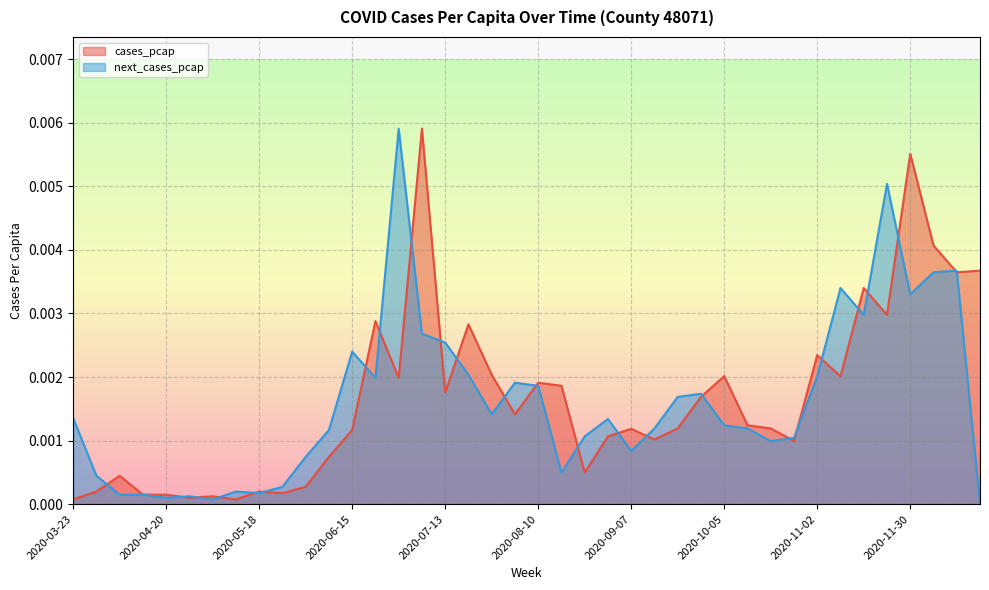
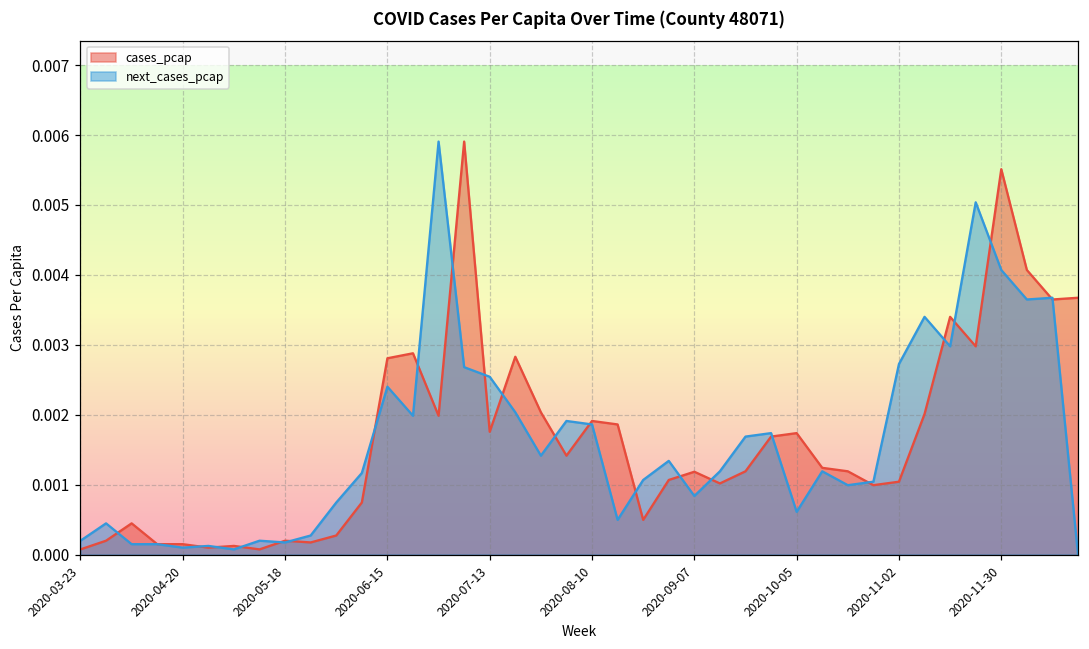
next_cases_pcap, 2020-03-23: 0.0014 -> 0.0002
cases_pcap, 2020-06-15: 0.0012 -> 0.0028
cases_pcap, 2020-10-05: 0.0020 -> 0.0017
next_cases_pcap, 2020-10-05: 0.0012 -> 0.0006
cases_pcap, 2020-11-02: 0.0023 -> 0.0010
next_cases_pcap, 2020-11-02: 0.0020 -> 0.0027
next_cases_pcap, 2020-11-30: 0.0033 -> 0.0041
